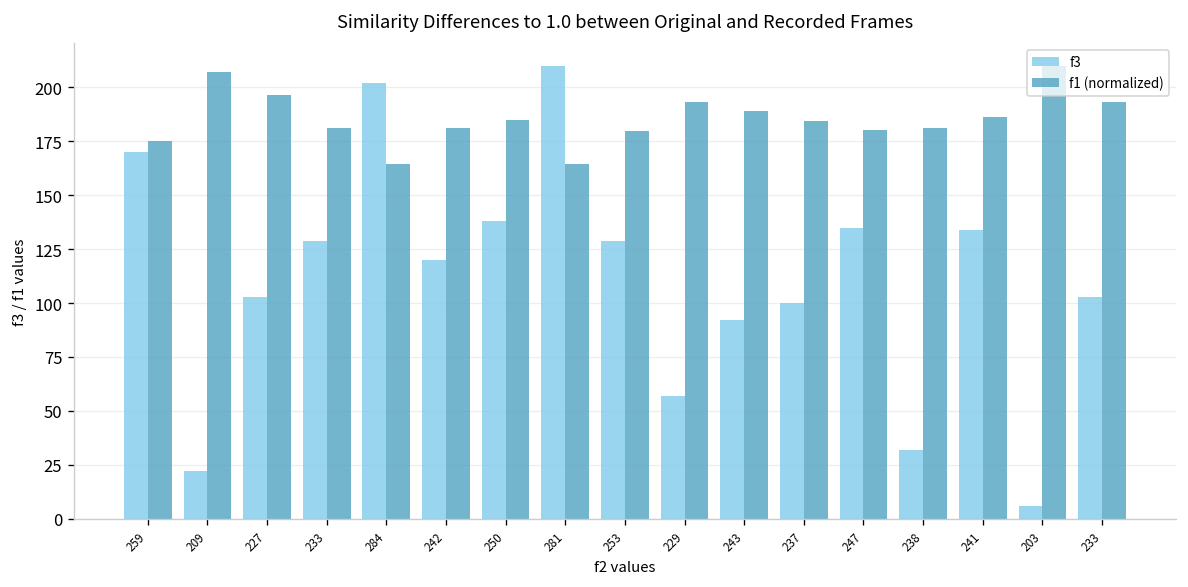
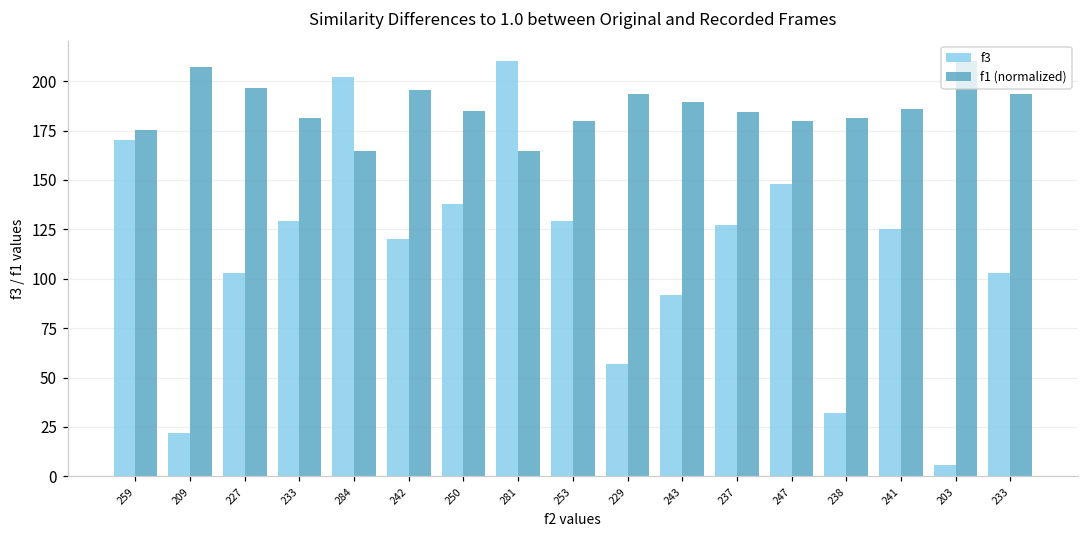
f1 (normalized), 242: 181 -> 195
f3, 237: 100 -> 127
f3, 247: 135 -> 148
f3, 241: 134 -> 125
